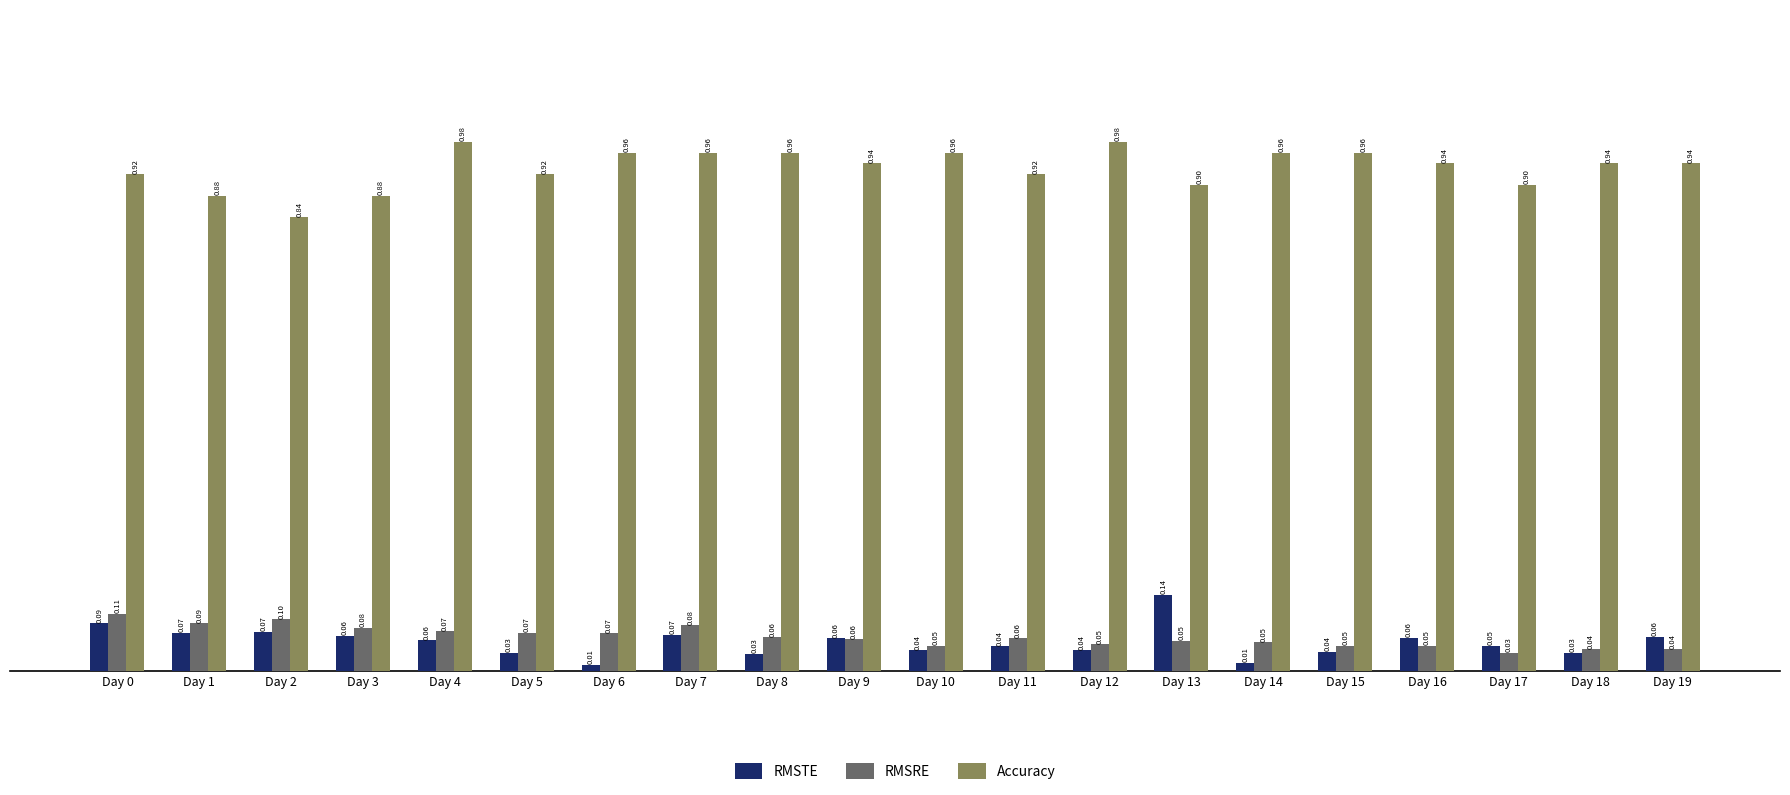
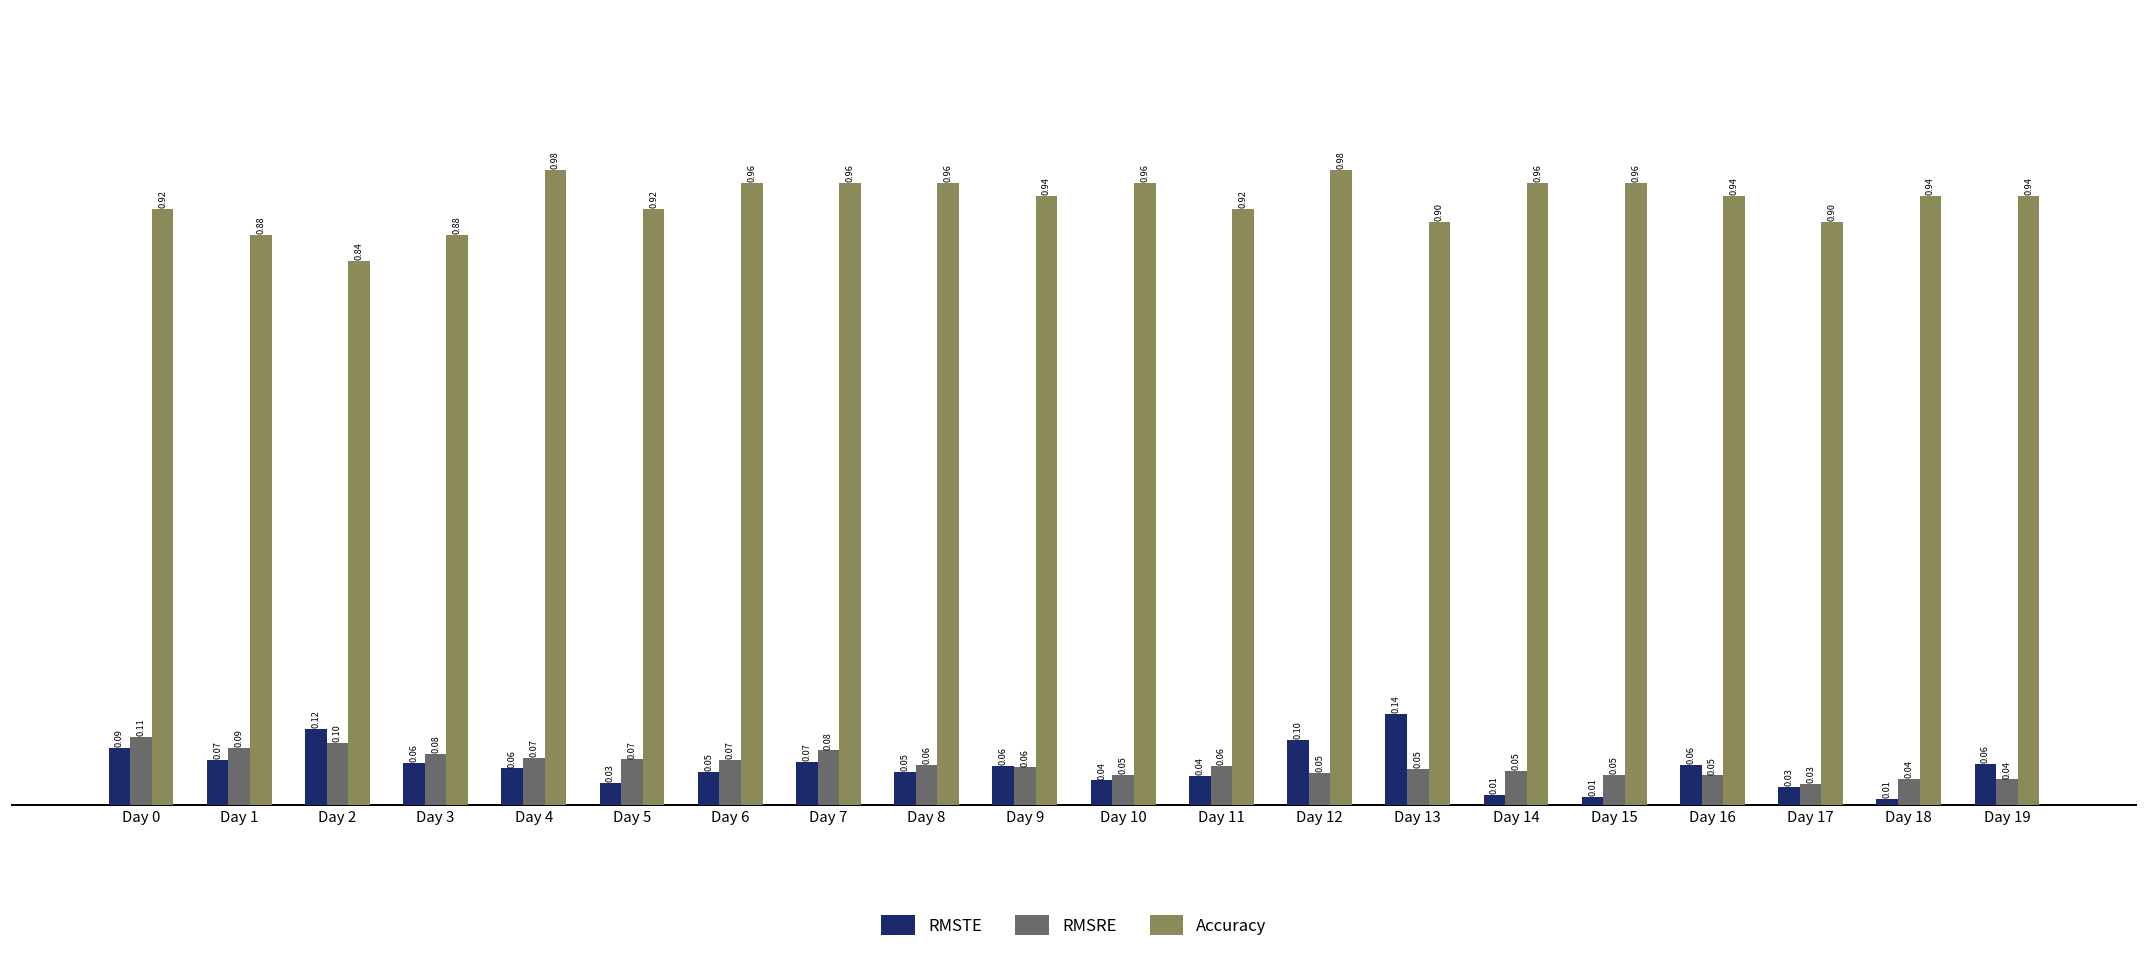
RMSTE, Day 2: 0.07 -> 0.12
RMSTE, Day 6: 0.01 -> 0.05
RMSTE, Day 8: 0.03 -> 0.05
RMSTE, Day 12: 0.04 -> 0.10
RMSTE, Day 15: 0.04 -> 0.01
RMSTE, Day 17: 0.05 -> 0.03
RMSTE, Day 18: 0.03 -> 0.01
